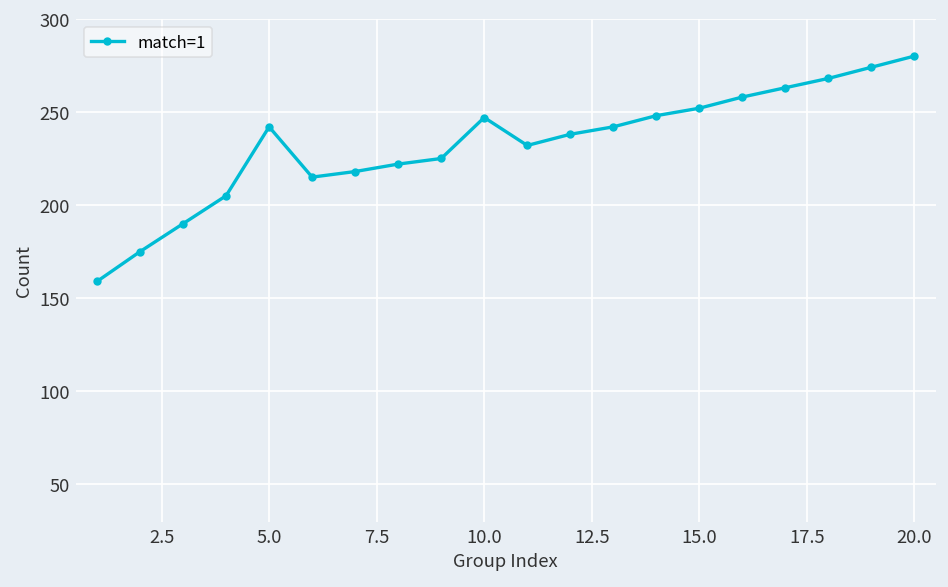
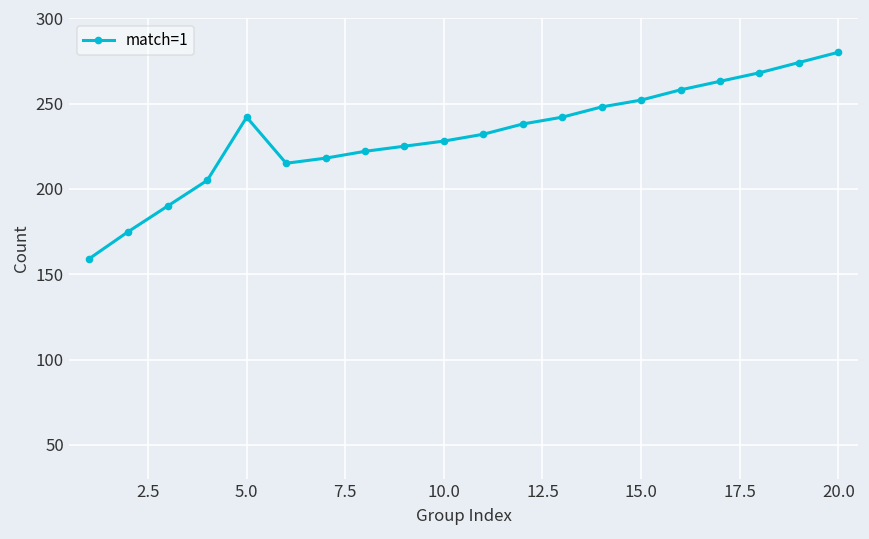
10.0: 247 -> 228
